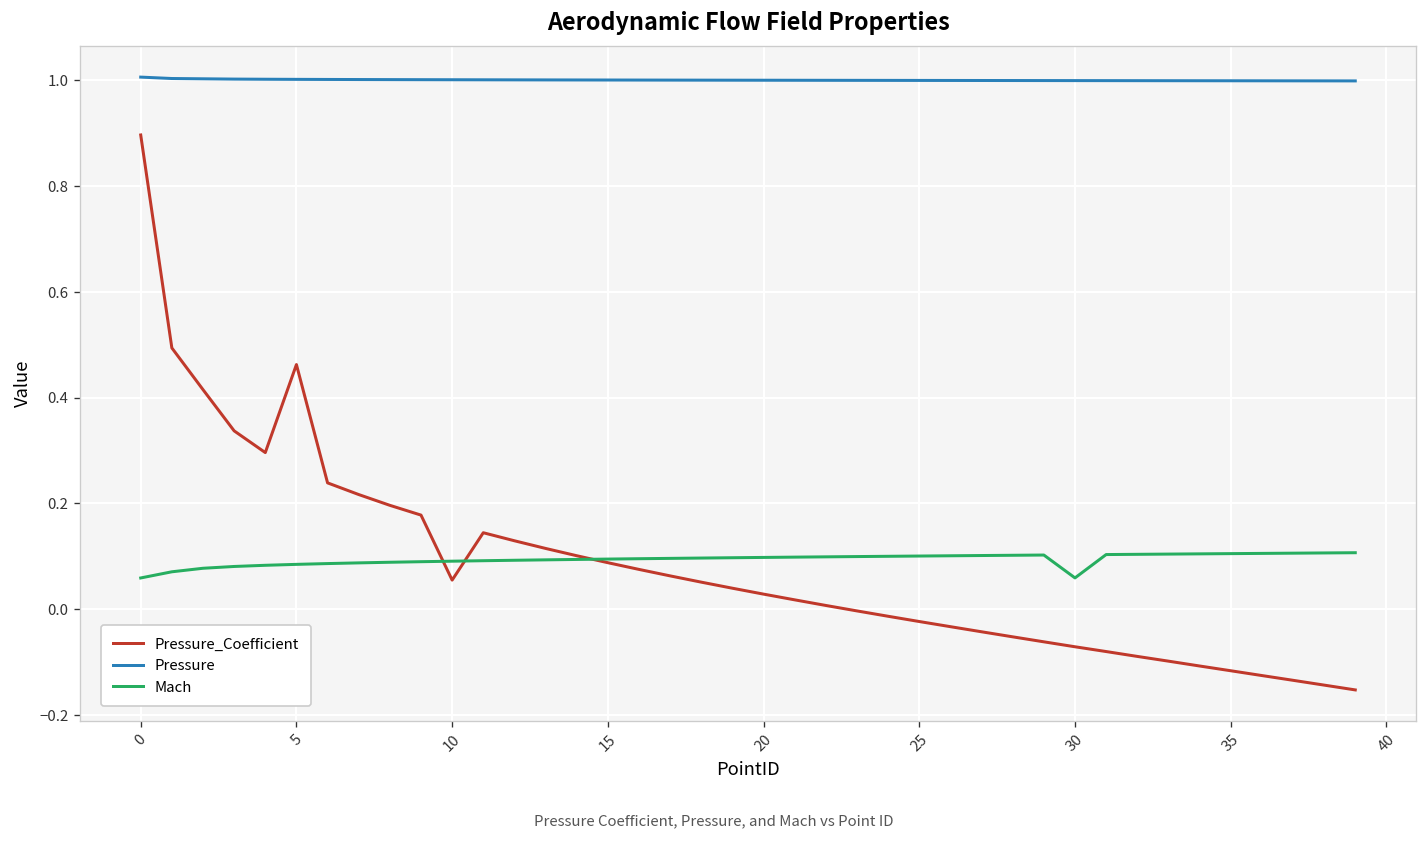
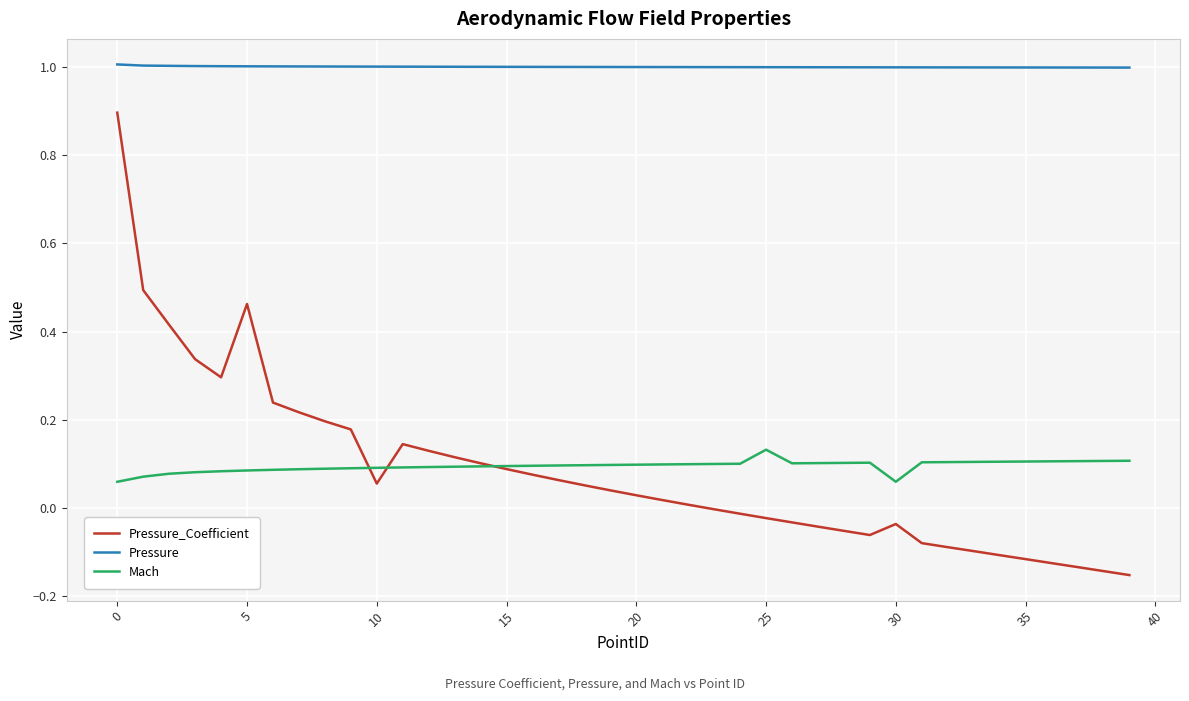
Mach, 25: 0.10 -> 0.13
Pressure_Coefficient, 30: -0.07 -> -0.04
